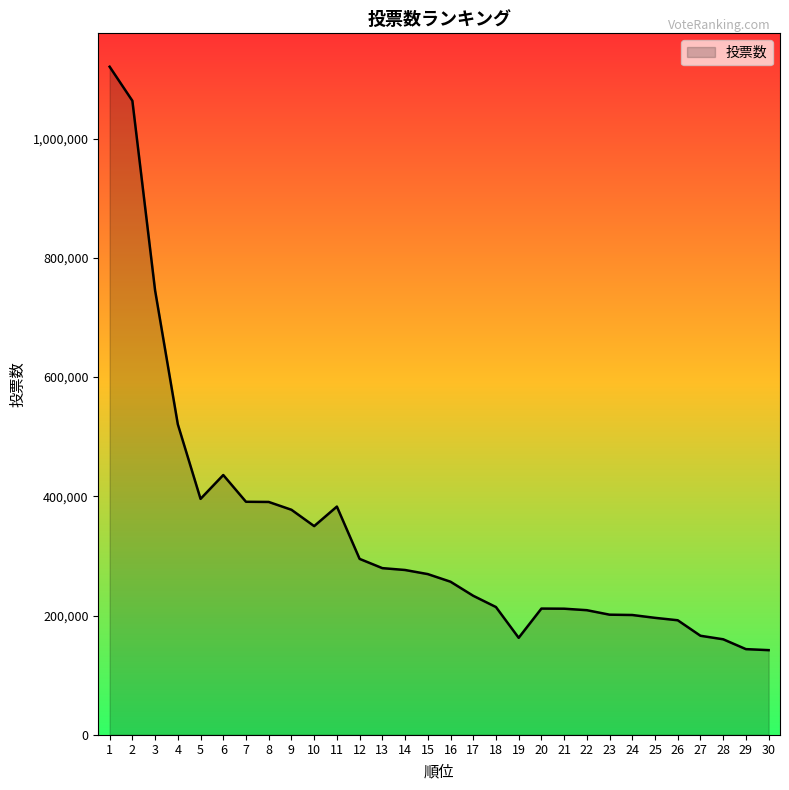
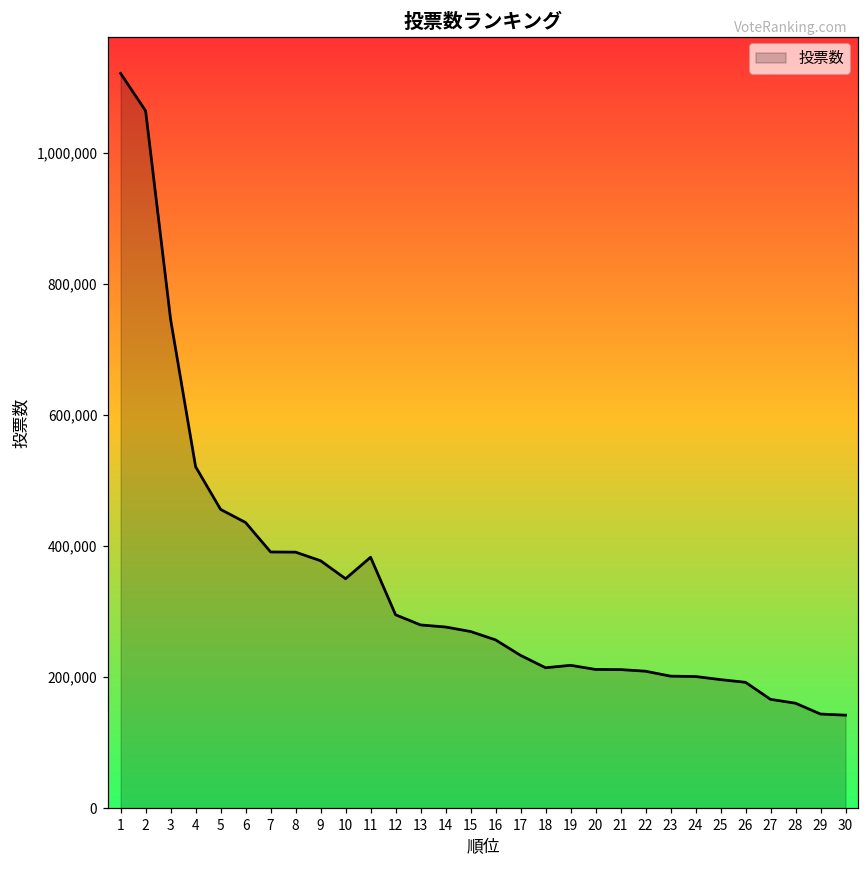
5: 400,000 -> 460,000
19: 160,000 -> 220,000
